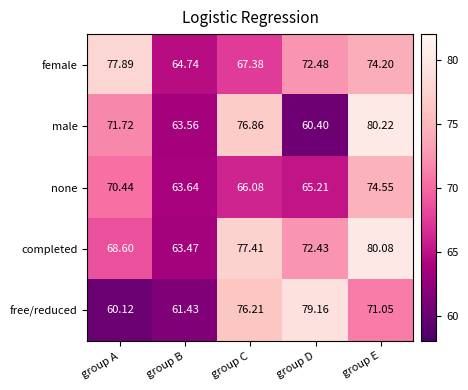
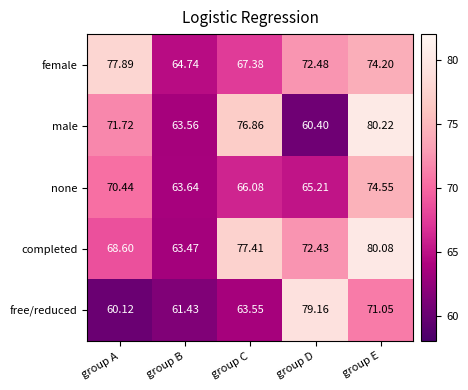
free/reduced, group C: 76.21 -> 63.55
